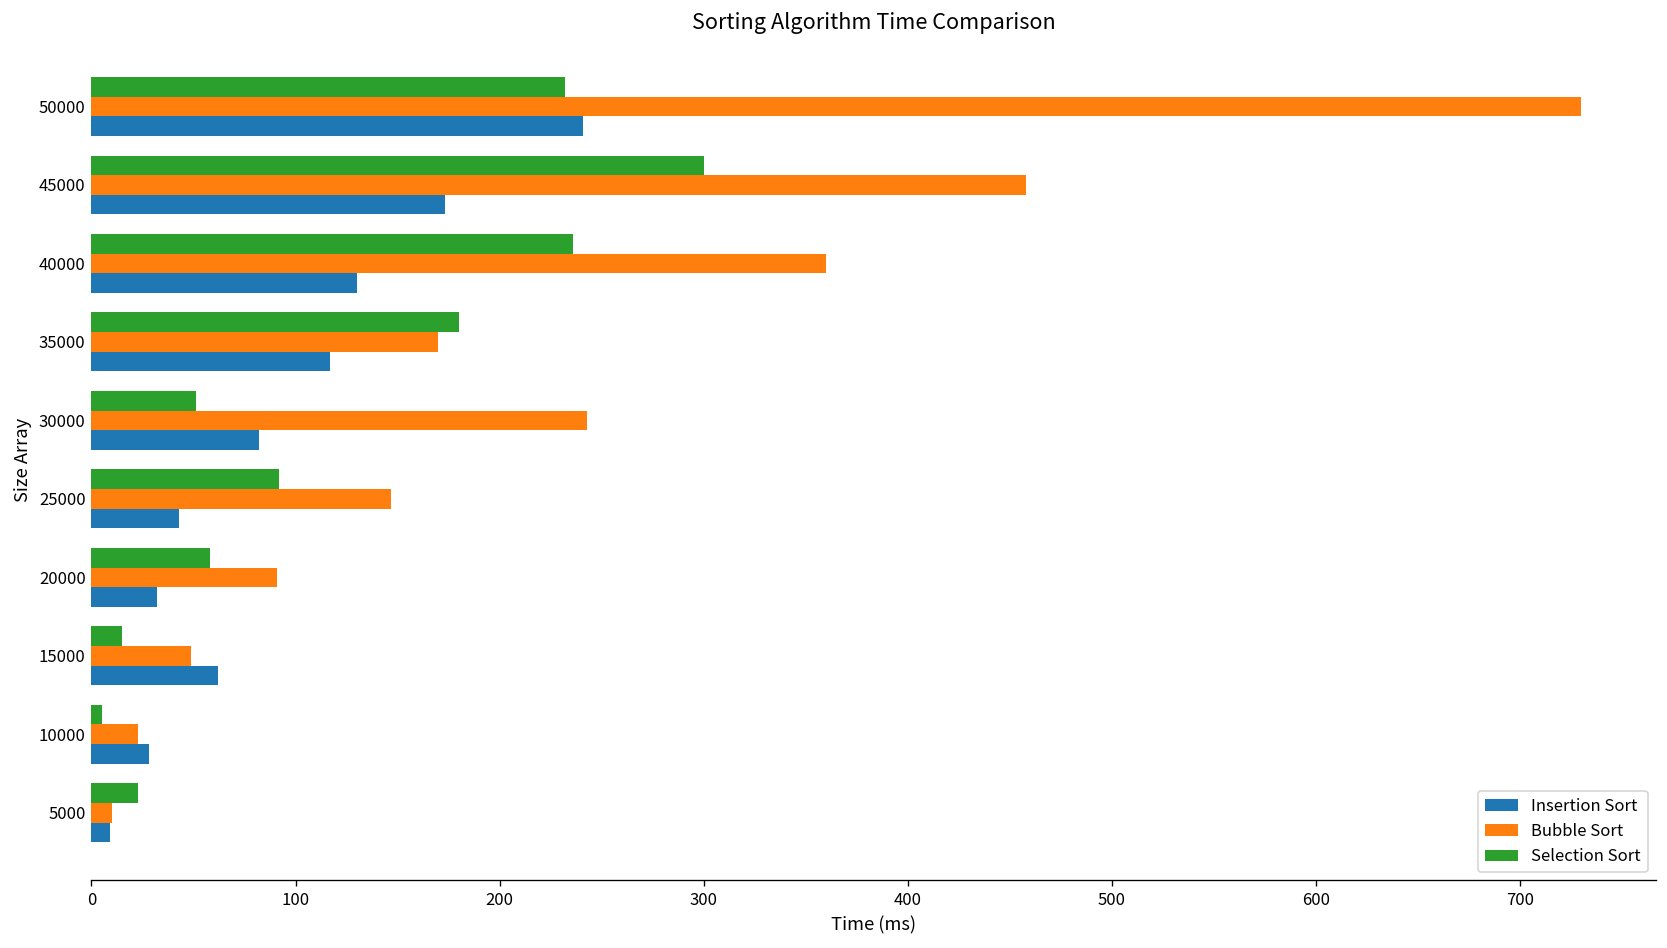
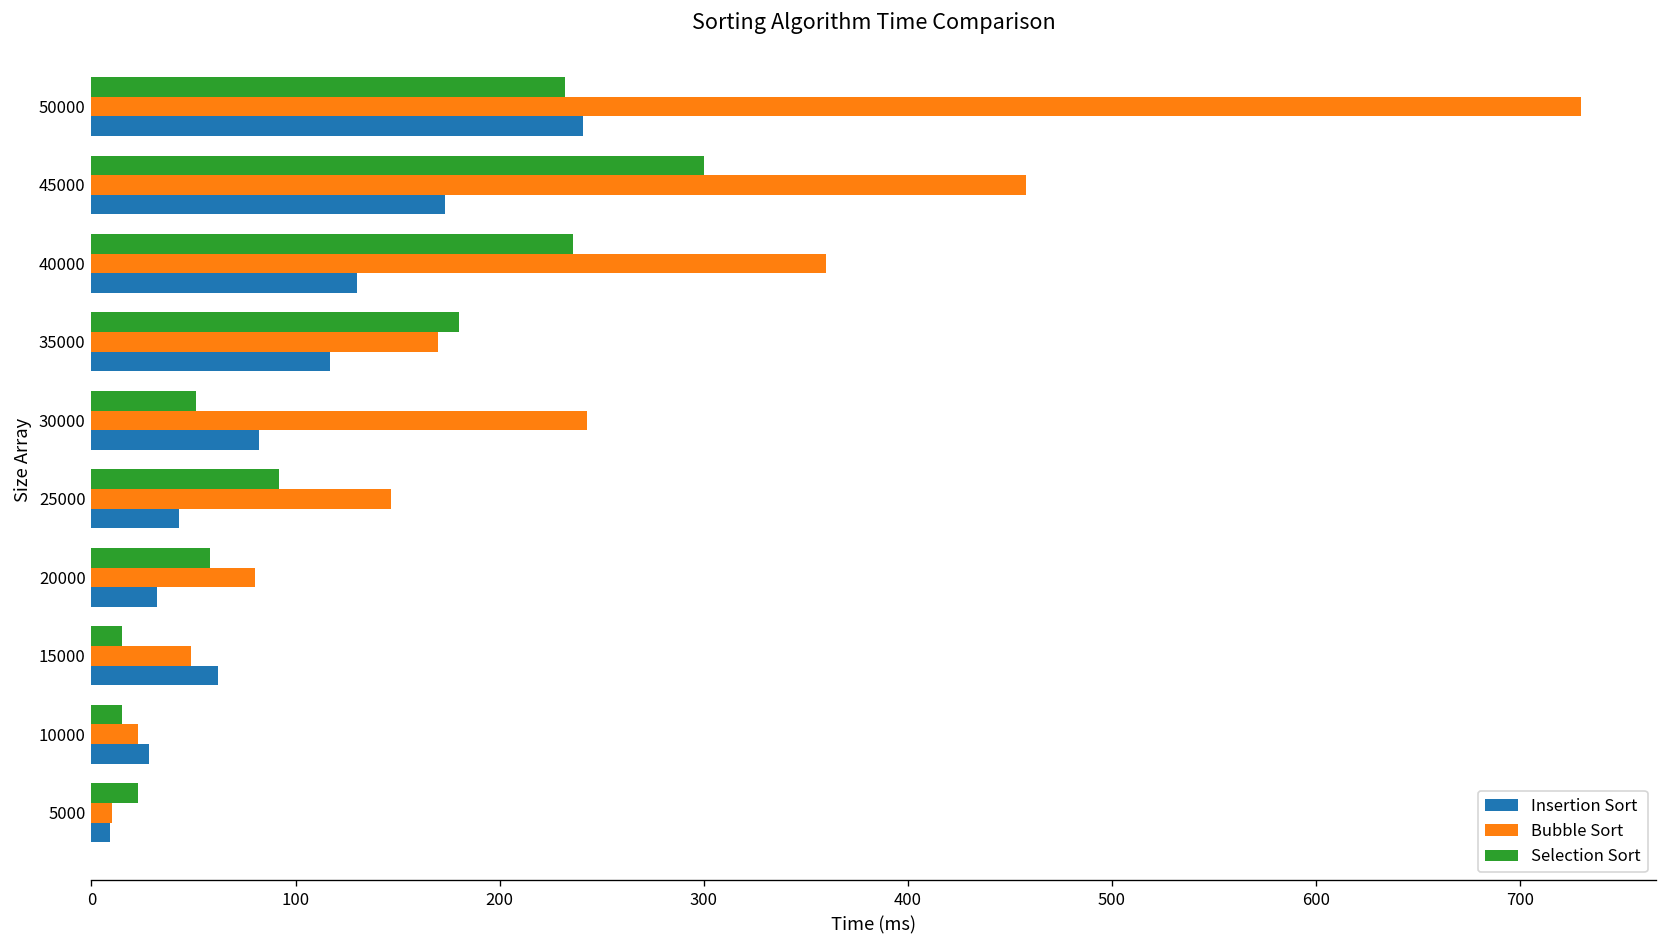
Bubble Sort, 20000: 91 -> 80
Selection Sort, 10000: 5 -> 15
